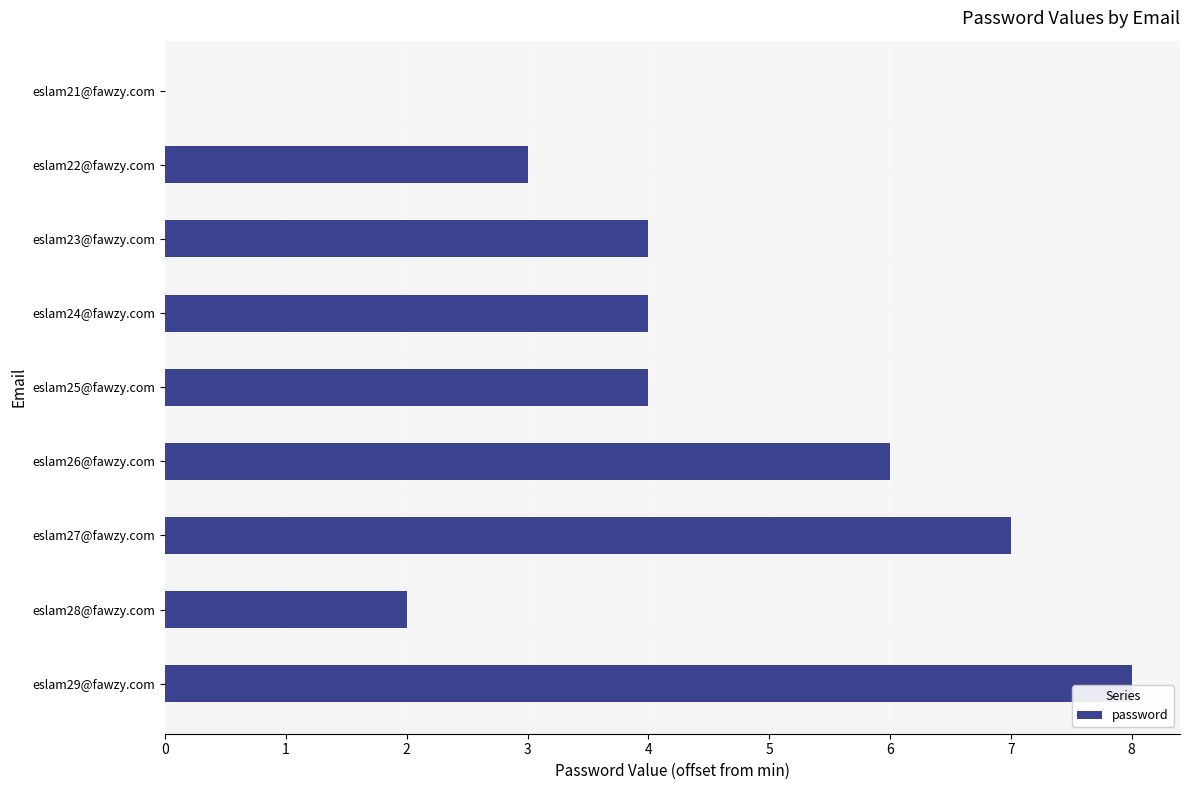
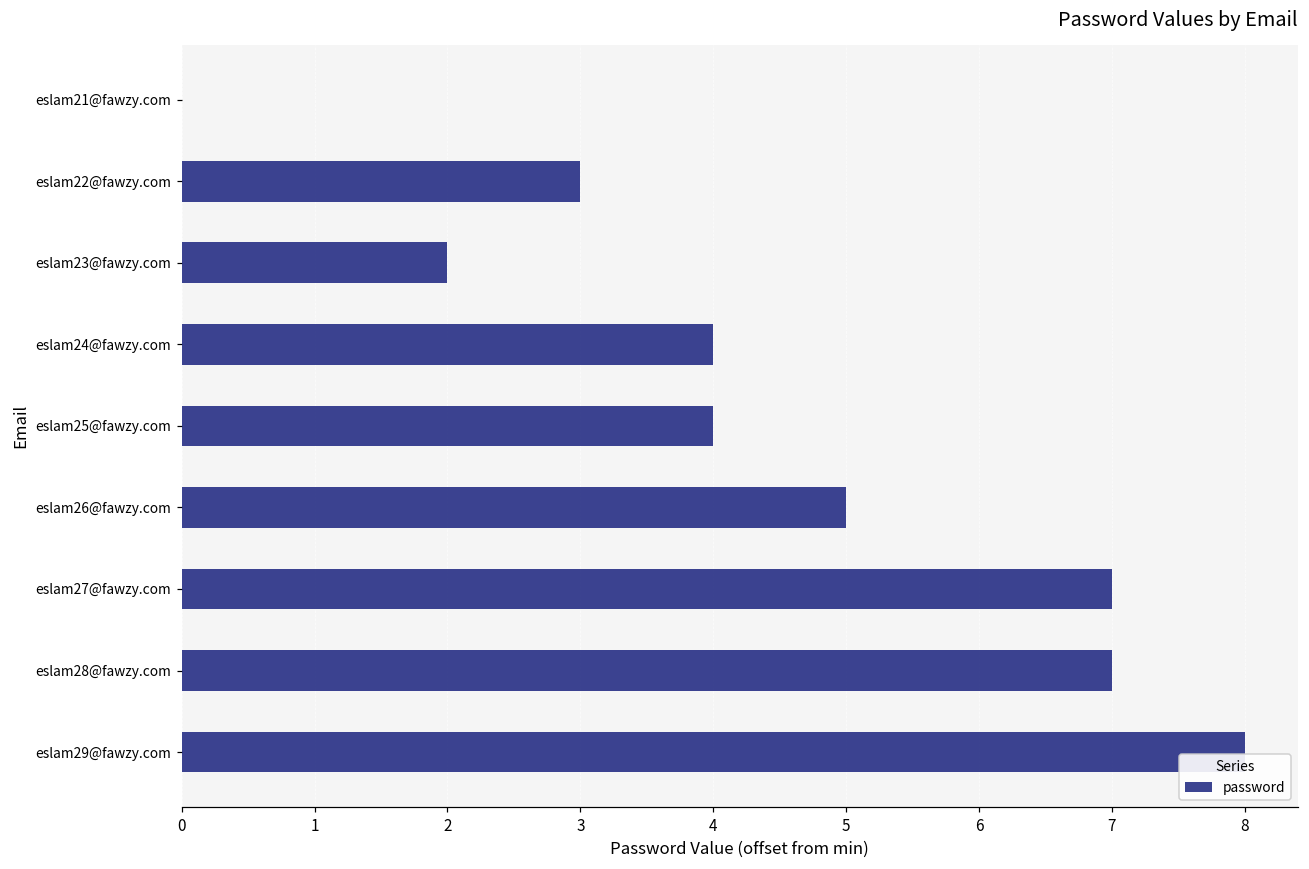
eslam23@fawzy.com: 4.00 -> 2.00
eslam26@fawzy.com: 6.00 -> 5.00
eslam28@fawzy.com: 2.00 -> 7.00
